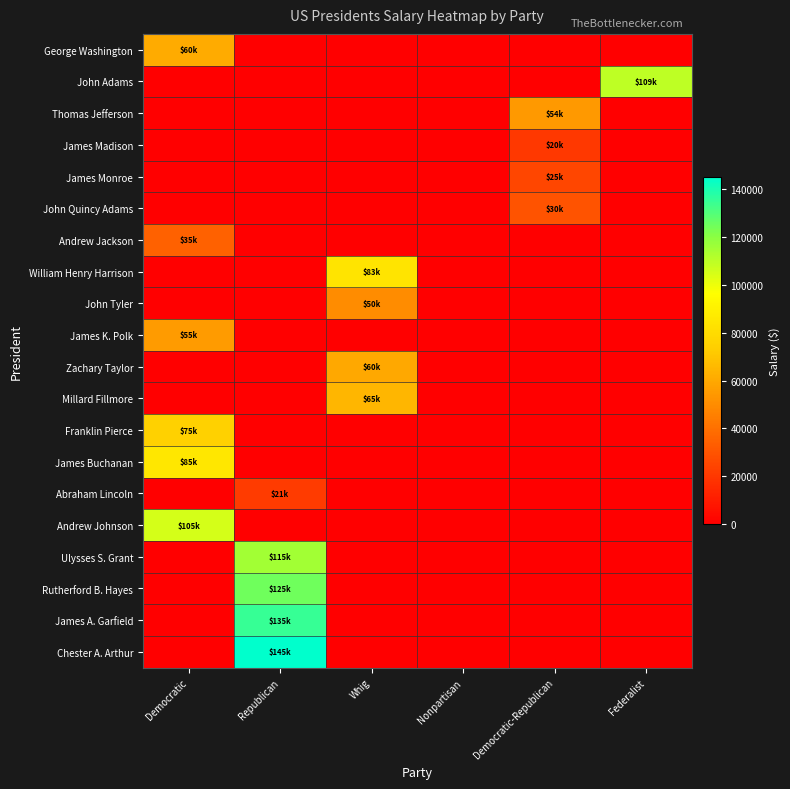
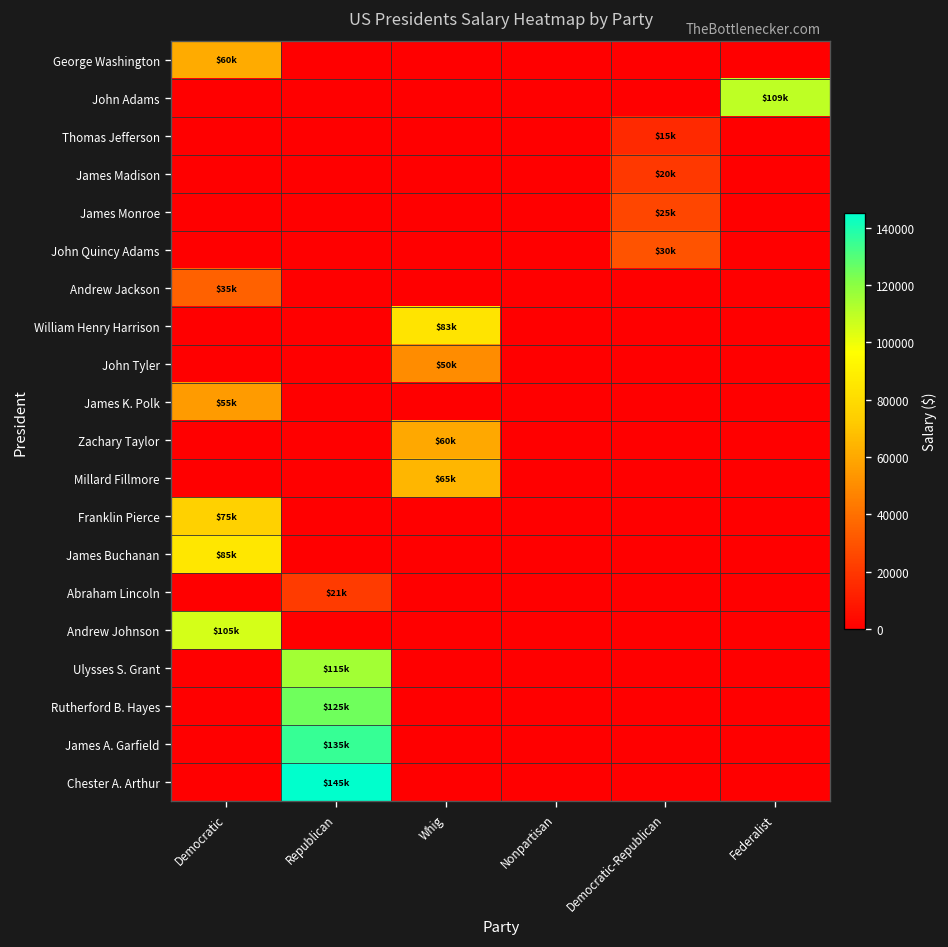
Thomas Jefferson, Democratic-Republican: $54k -> $15k
